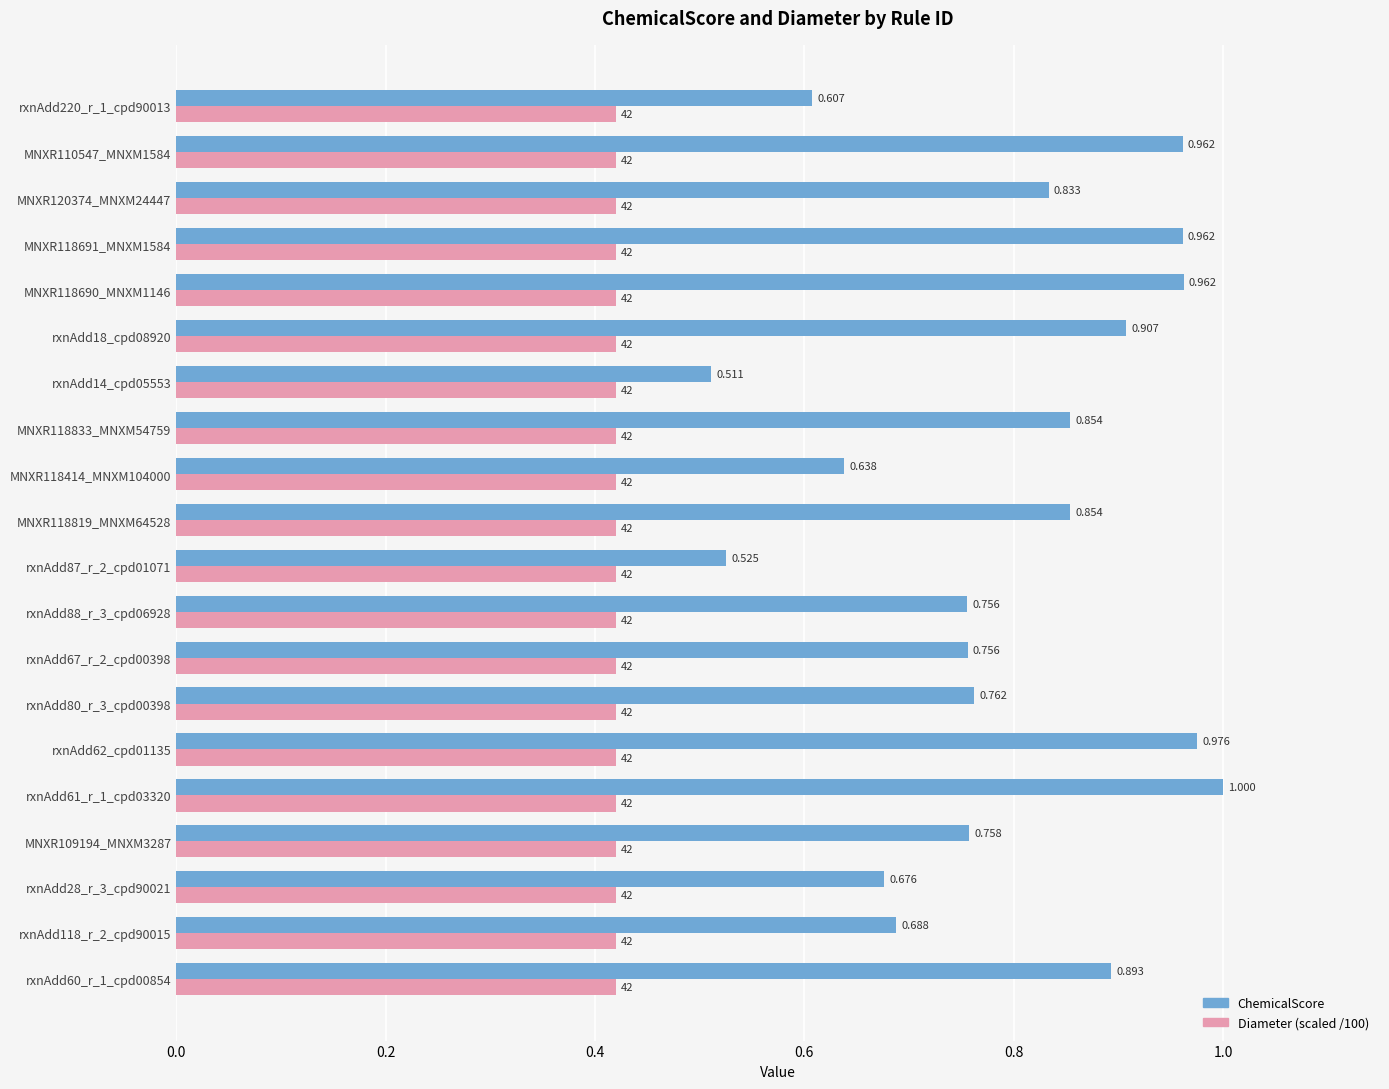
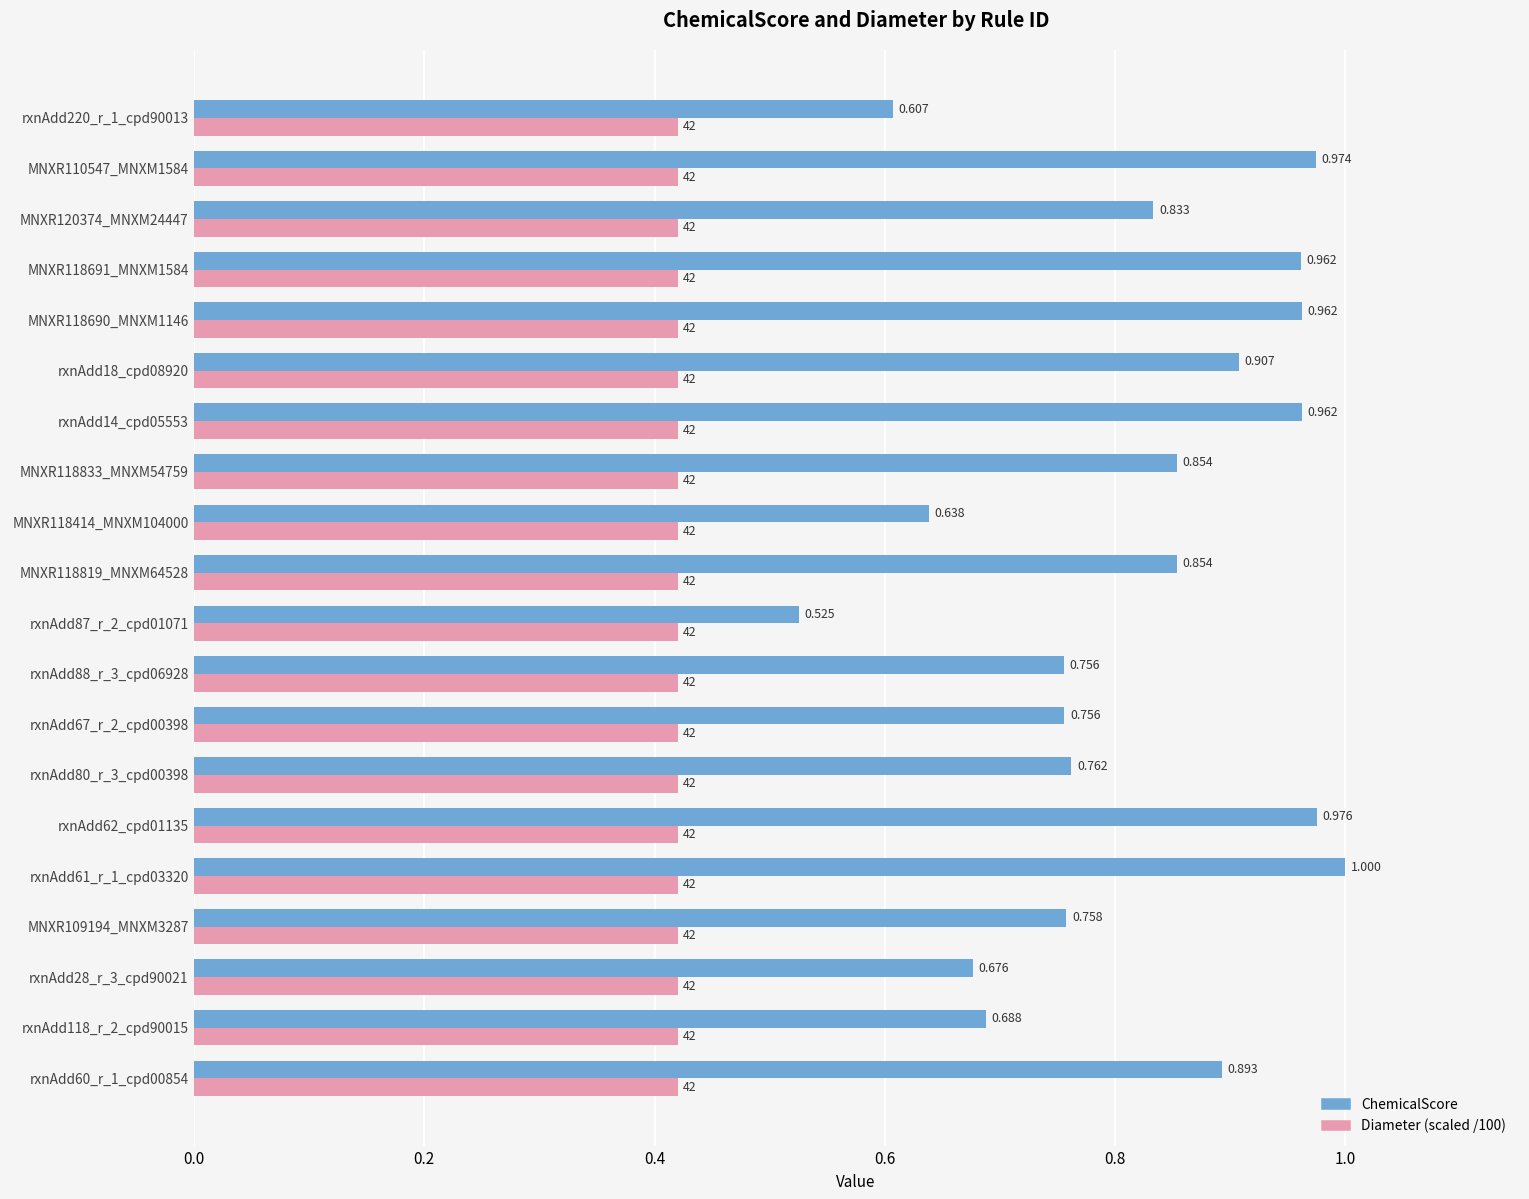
ChemicalScore, MNXR110547_MNXM1584: 0.962 -> 0.974
ChemicalScore, rxnAdd14_cpd05553: 0.511 -> 0.962
